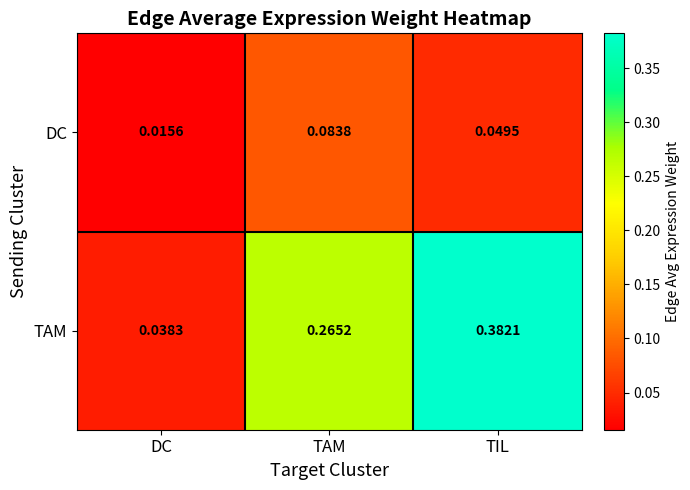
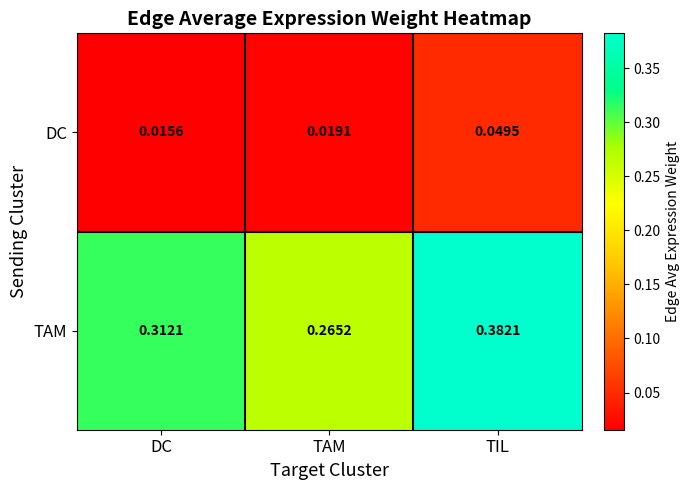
DC, TAM: 0.0838 -> 0.0191
TAM, DC: 0.0383 -> 0.3121
